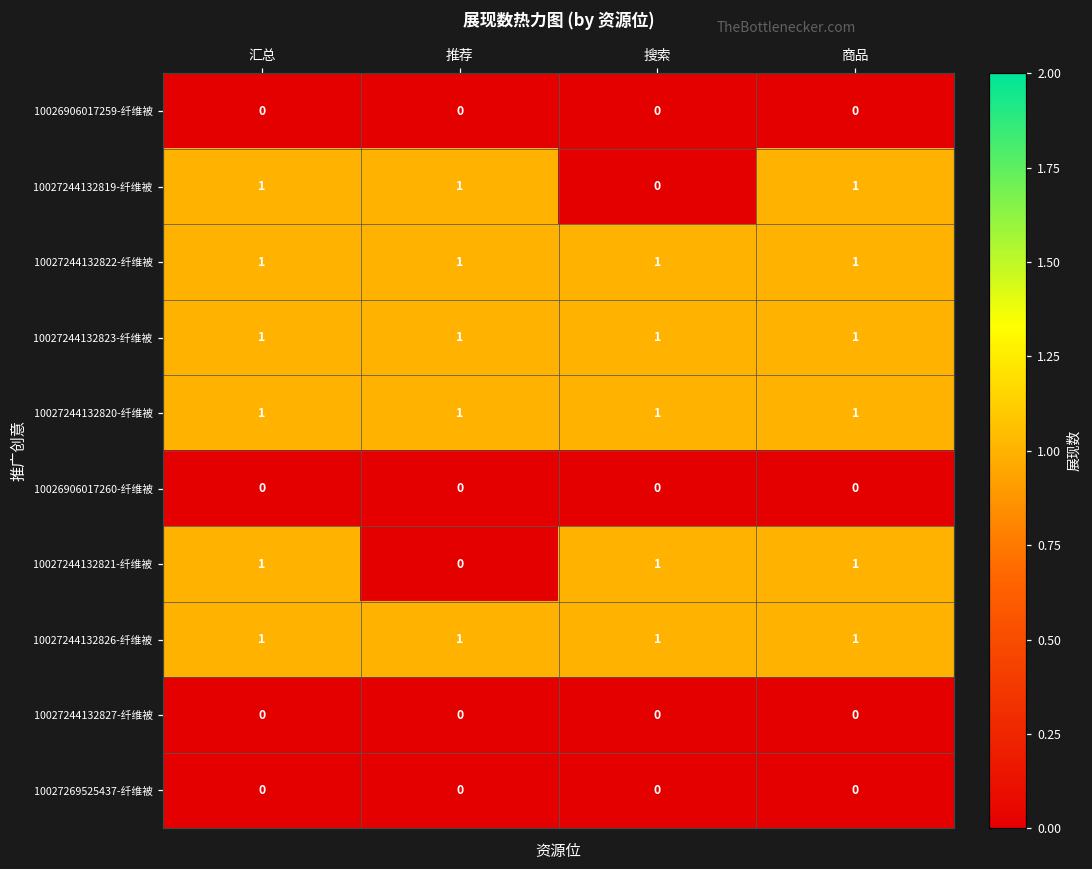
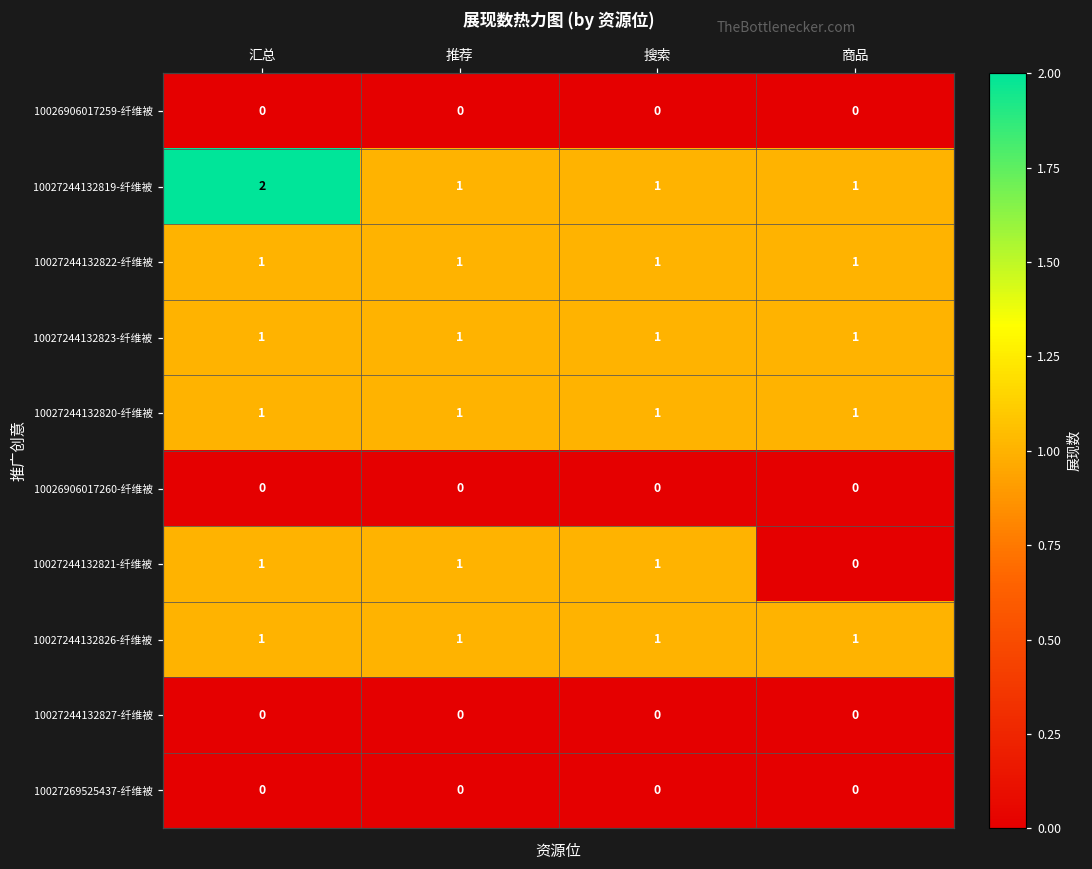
10027244132819-纤维被, 汇总: 1 -> 2
10027244132819-纤维被, 搜索: 0 -> 1
10027244132821-纤维被, 推荐: 0 -> 1
10027244132821-纤维被, 商品: 1 -> 0
